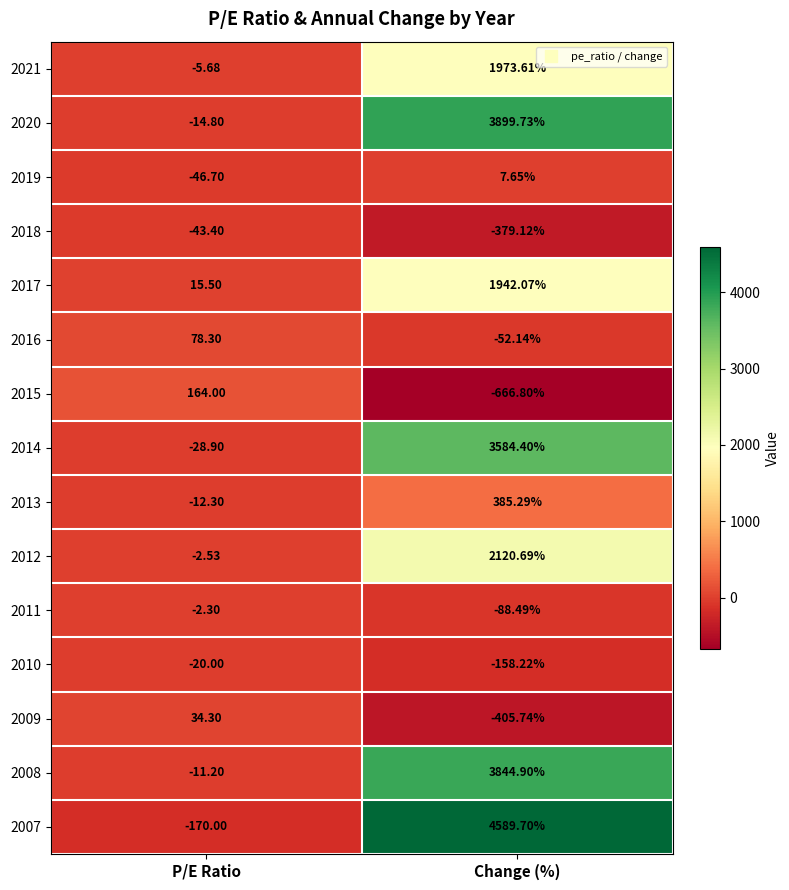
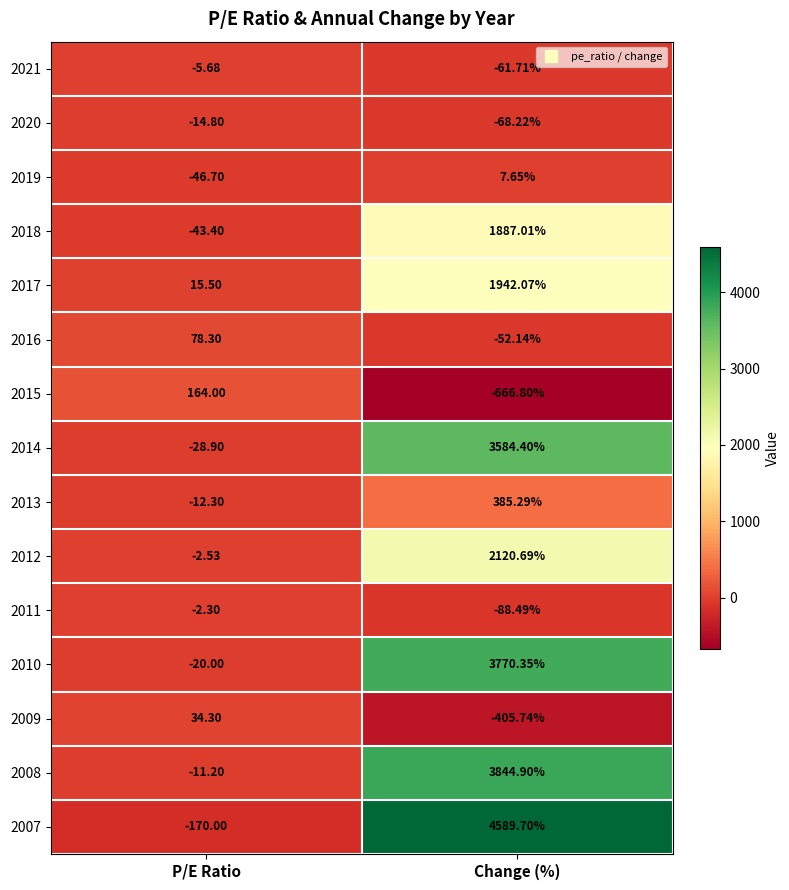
2021, Change (%): 1973.61% -> -61.71%
2020, Change (%): 3899.73% -> -68.22%
2018, Change (%): -379.12% -> 1887.01%
2010, Change (%): -158.22% -> 3770.35%
